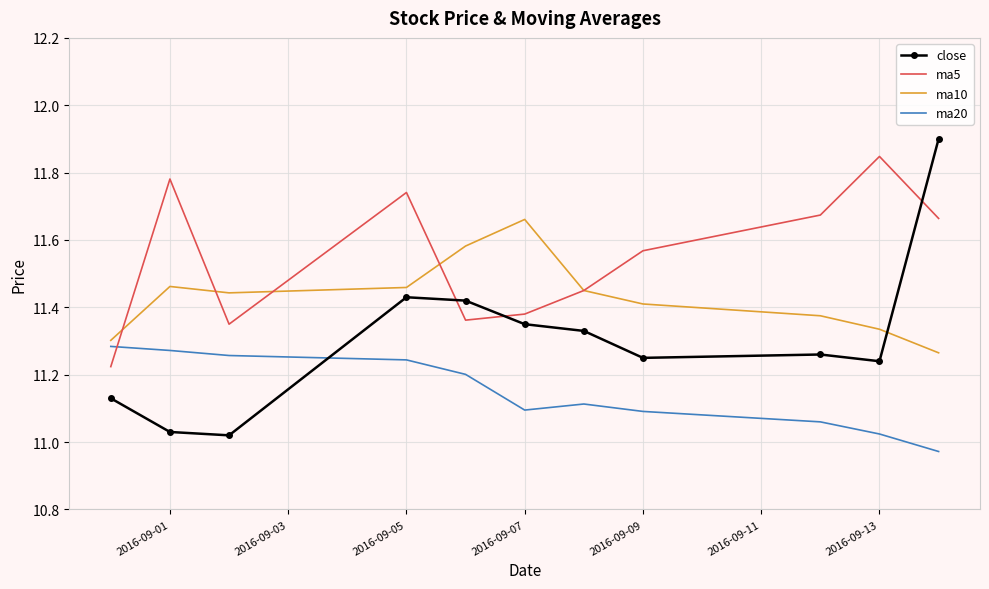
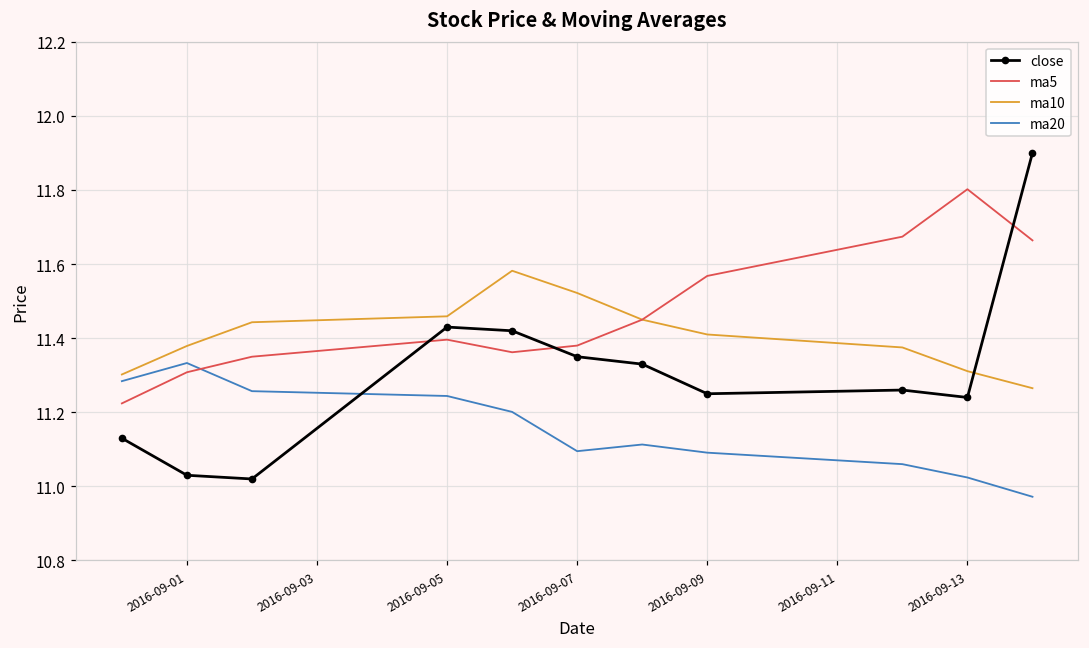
ma5, 2016-09-01: 11.78 -> 11.31
ma10, 2016-09-01: 11.46 -> 11.38
ma20, 2016-09-01: 11.27 -> 11.33
ma5, 2016-09-05: 11.74 -> 11.40
ma10, 2016-09-07: 11.66 -> 11.52
ma5, 2016-09-13: 11.85 -> 11.80
ma10, 2016-09-13: 11.34 -> 11.31
